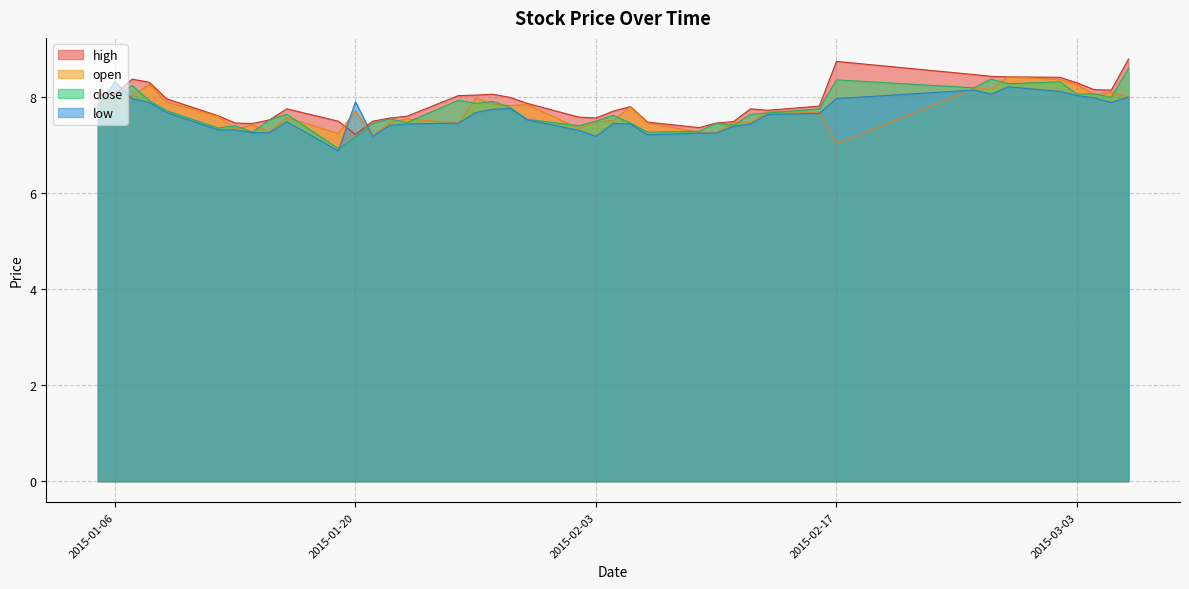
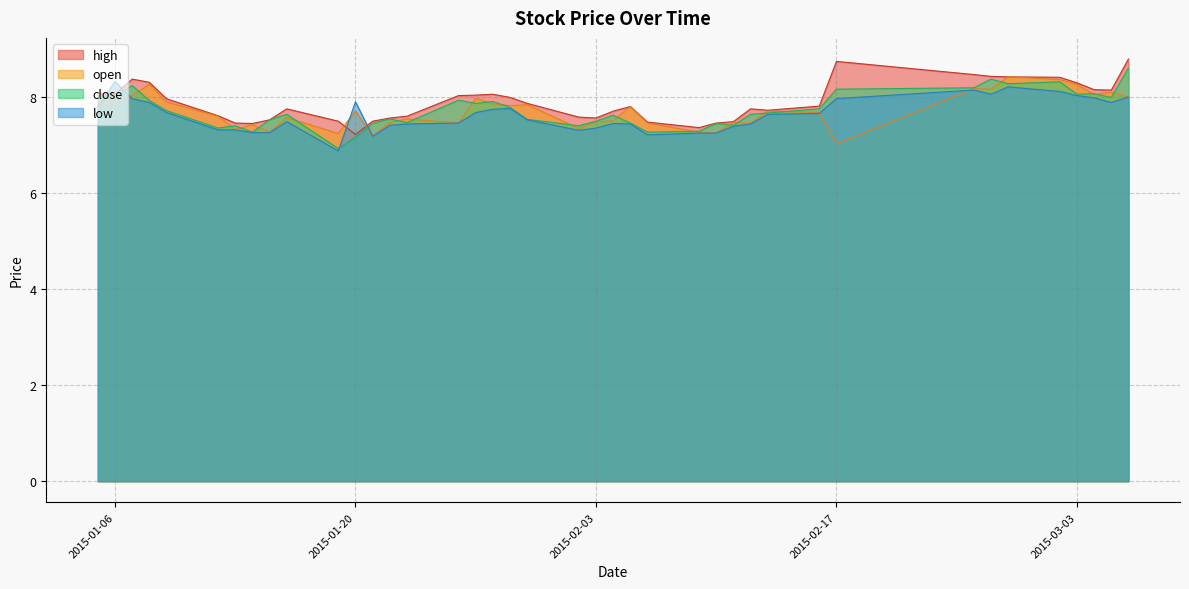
low, 2015-02-03: 7.2 -> 7.4
close, 2015-02-17: 8.4 -> 8.2
